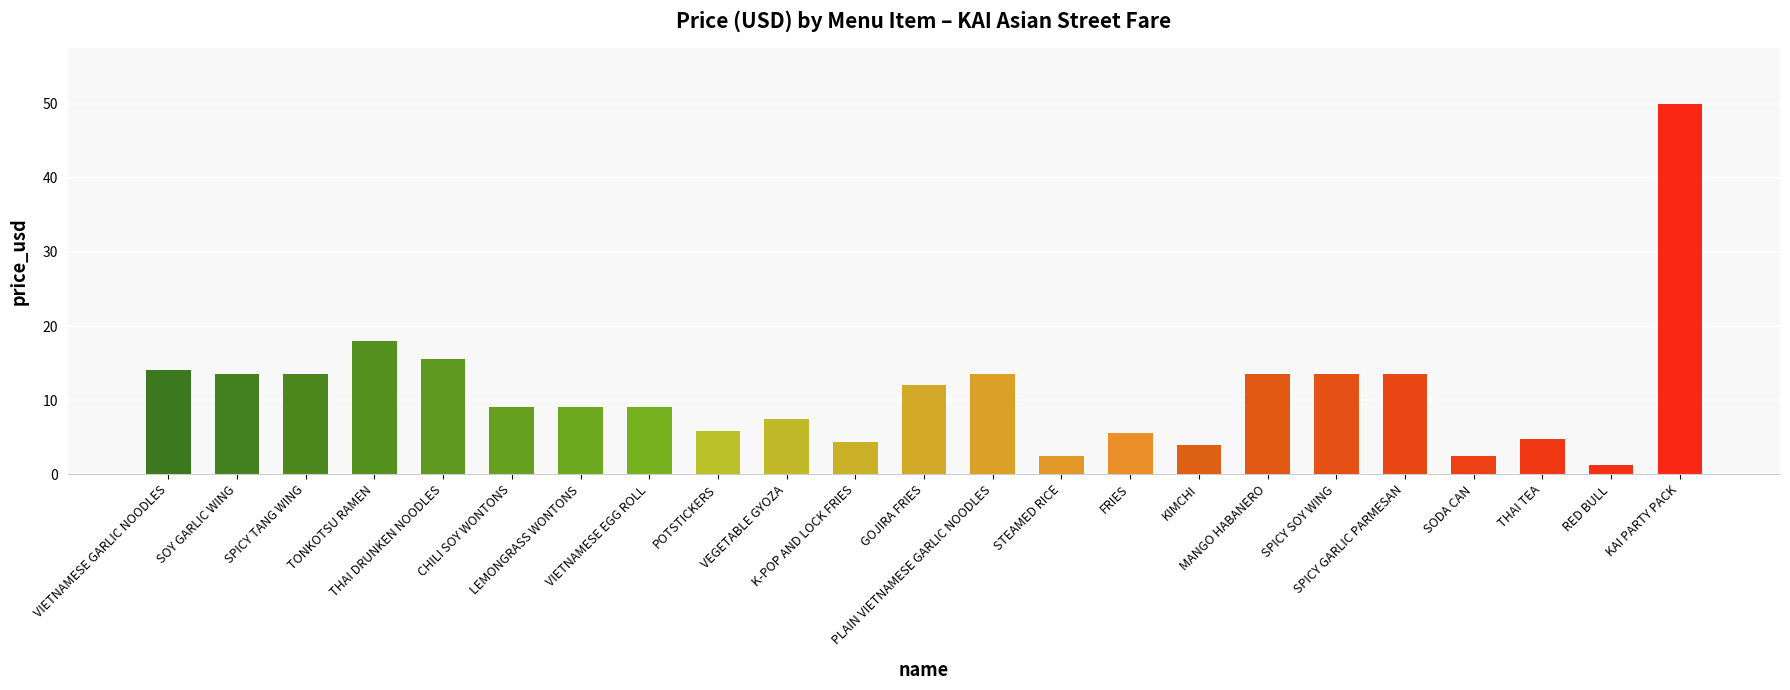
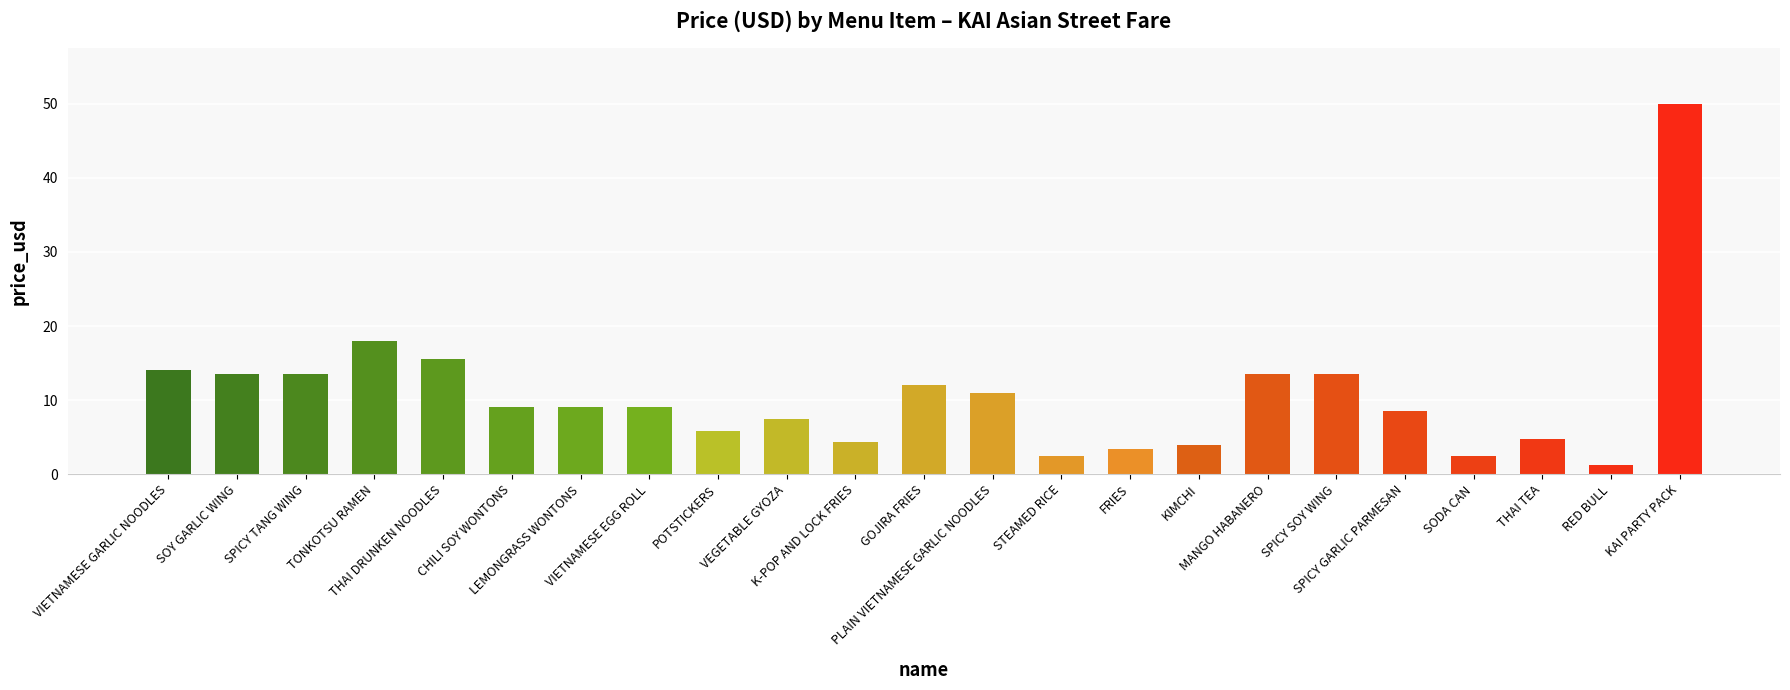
PLAIN VIETNAMESE GARLIC NOODLES: 14 -> 11
FRIES: 6 -> 3
SPICY GARLIC PARMESAN: 14 -> 9
